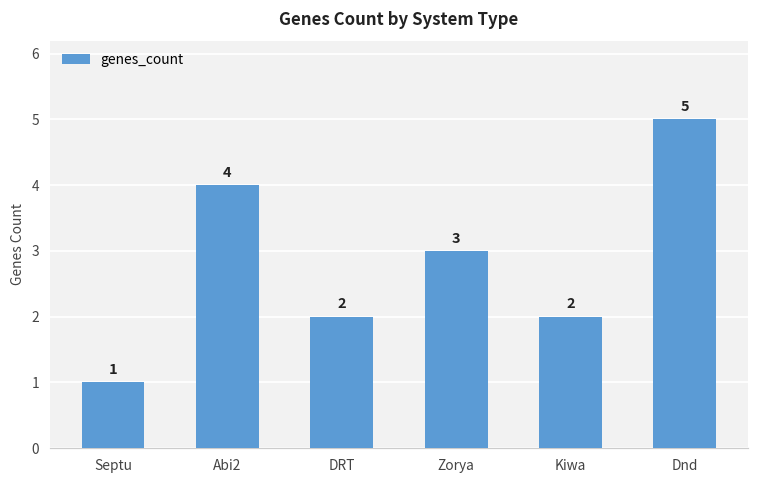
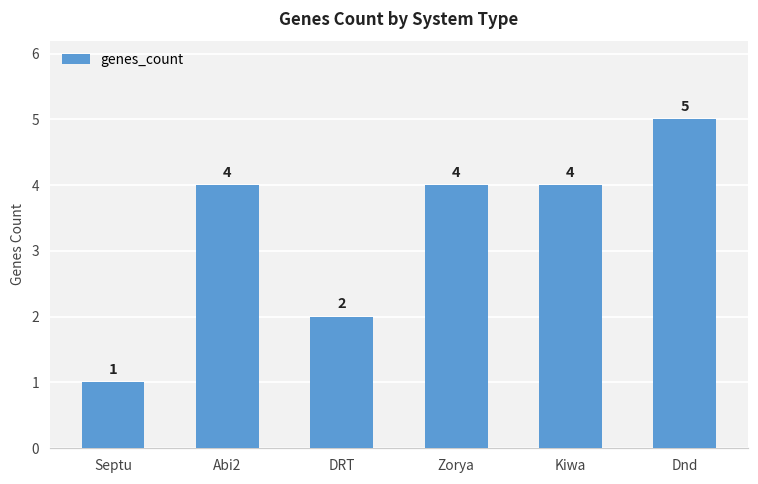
Zorya: 3 -> 4
Kiwa: 2 -> 4
